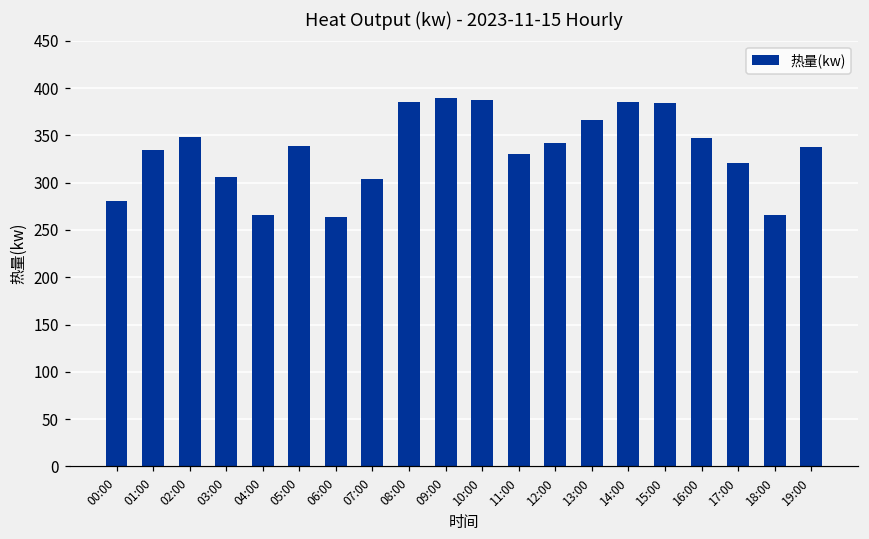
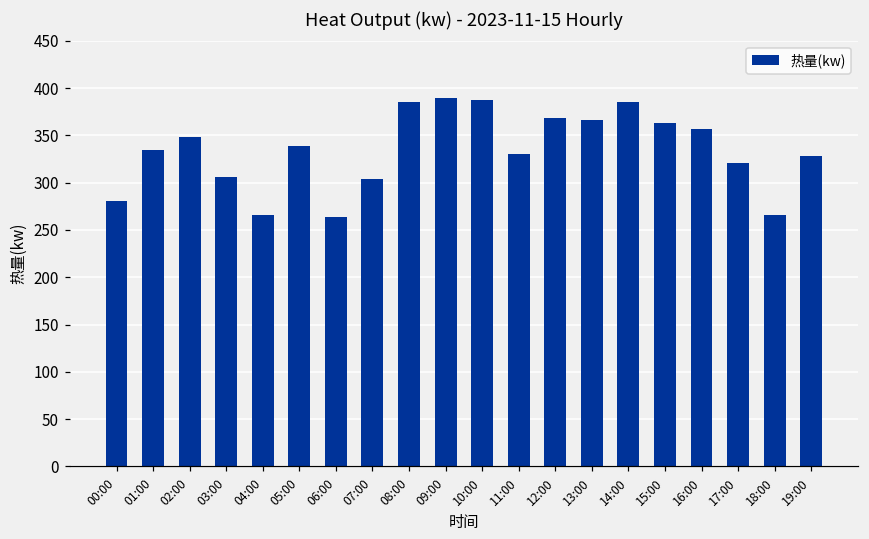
12:00: 340 -> 370
15:00: 380 -> 360
16:00: 350 -> 360
19:00: 340 -> 330
